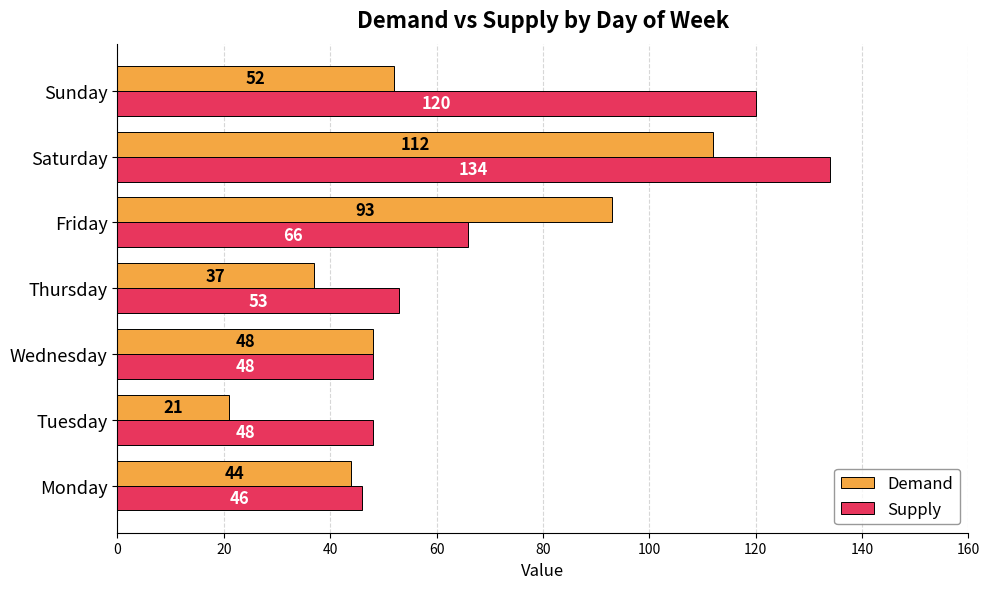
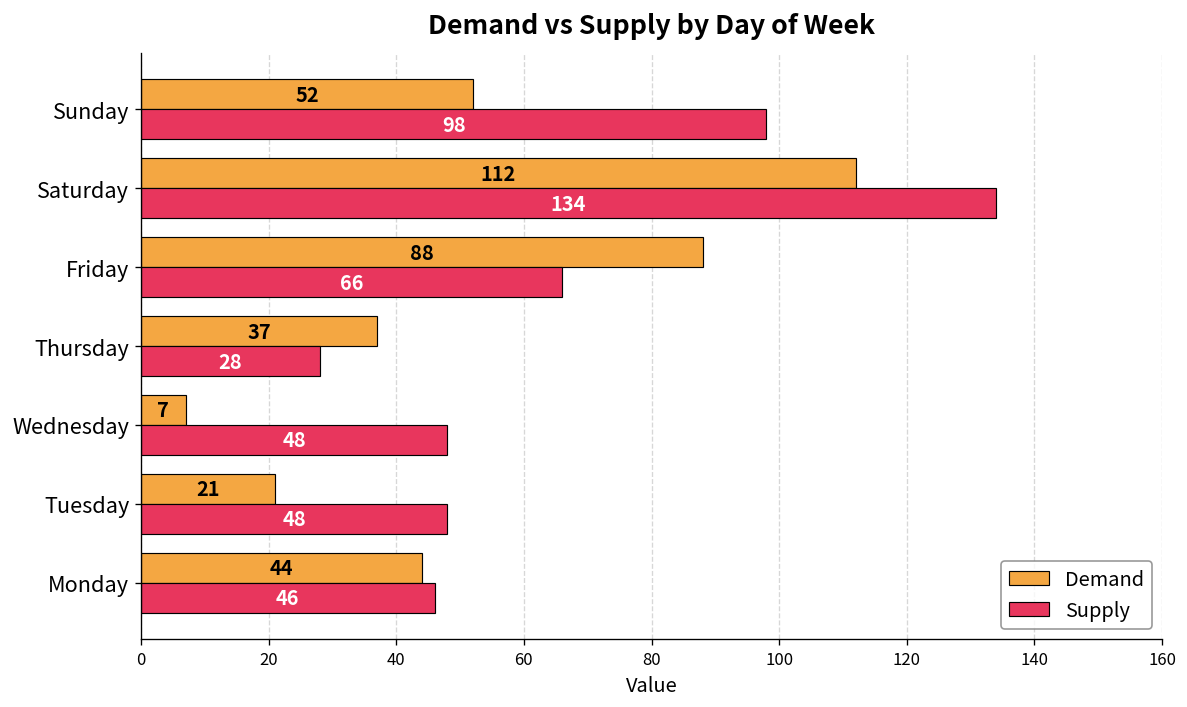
Supply, Sunday: 120 -> 98
Demand, Friday: 93 -> 88
Supply, Thursday: 53 -> 28
Demand, Wednesday: 48 -> 7
